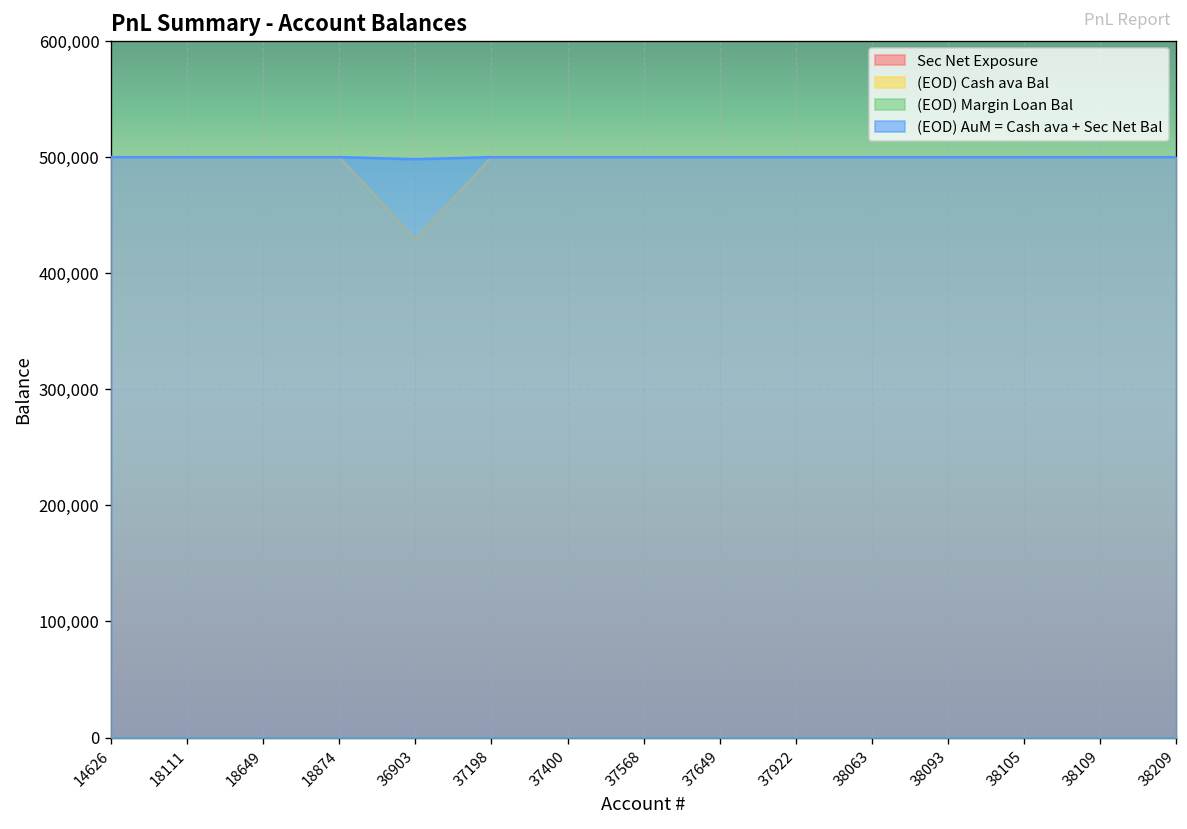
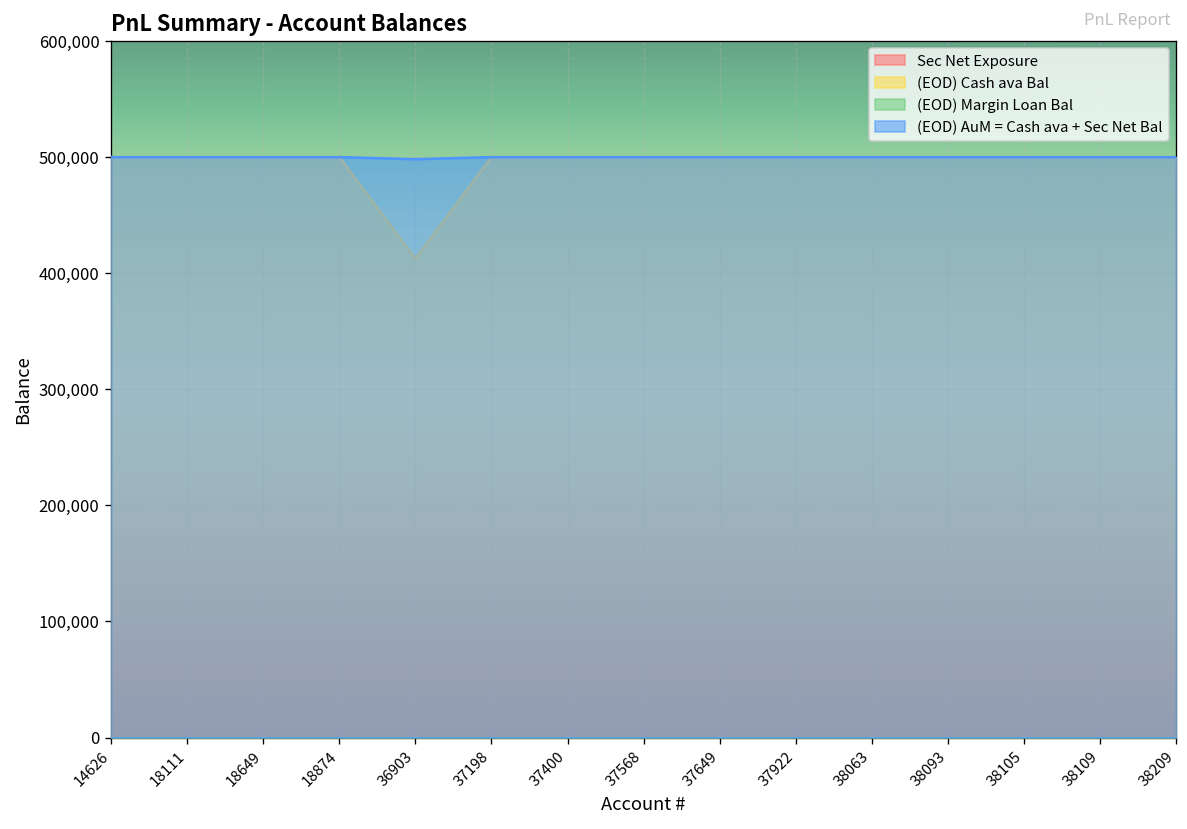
(EOD) Cash ava Bal, 36903: 430,000 -> 410,000
